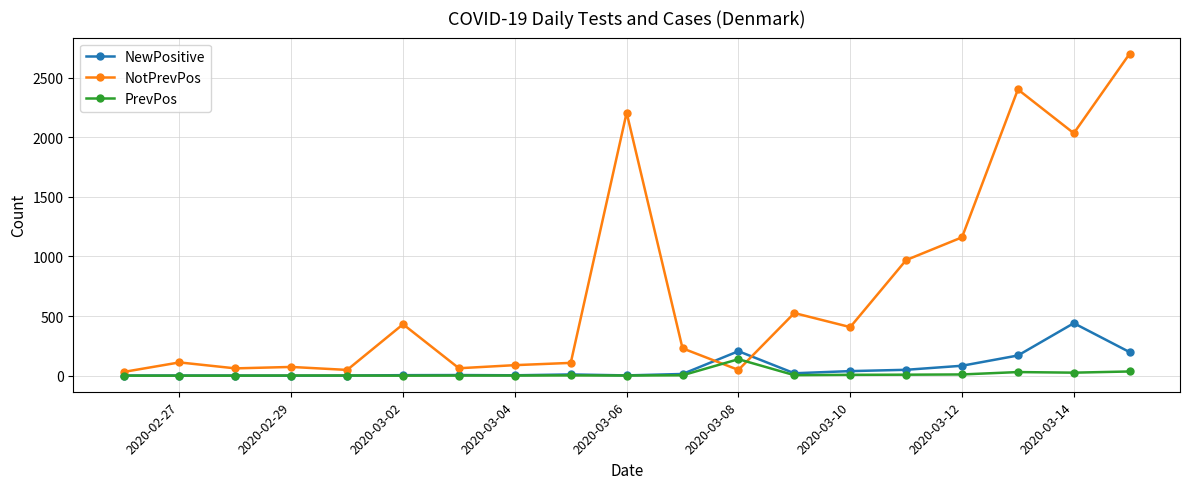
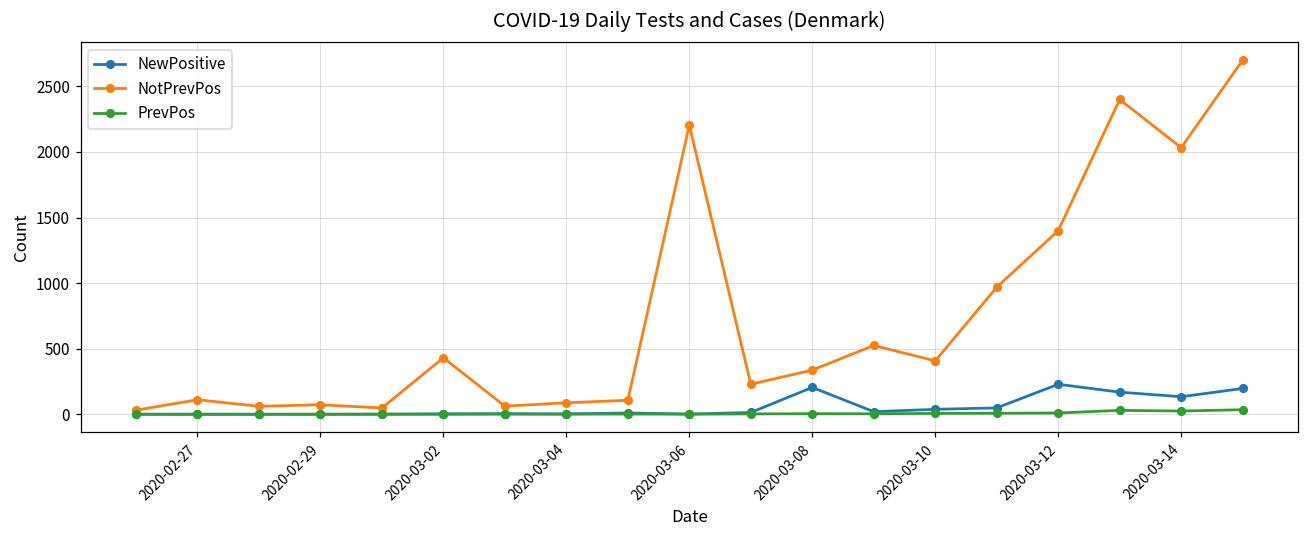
NotPrevPos, 2020-03-08: 50 -> 340
PrevPos, 2020-03-08: 140 -> 10
NewPositive, 2020-03-12: 80 -> 230
NotPrevPos, 2020-03-12: 1160 -> 1400
NewPositive, 2020-03-14: 440 -> 130
